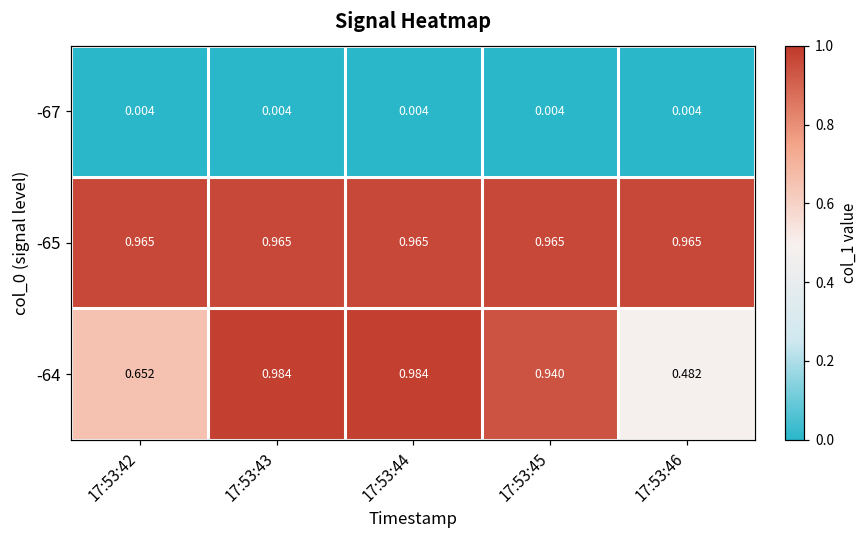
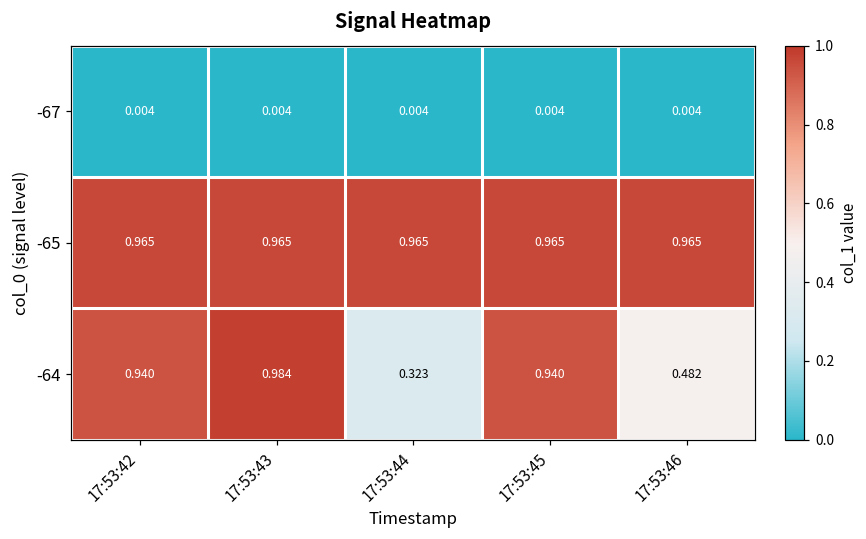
-64, 17:53:42: 0.652 -> 0.940
-64, 17:53:44: 0.984 -> 0.323
